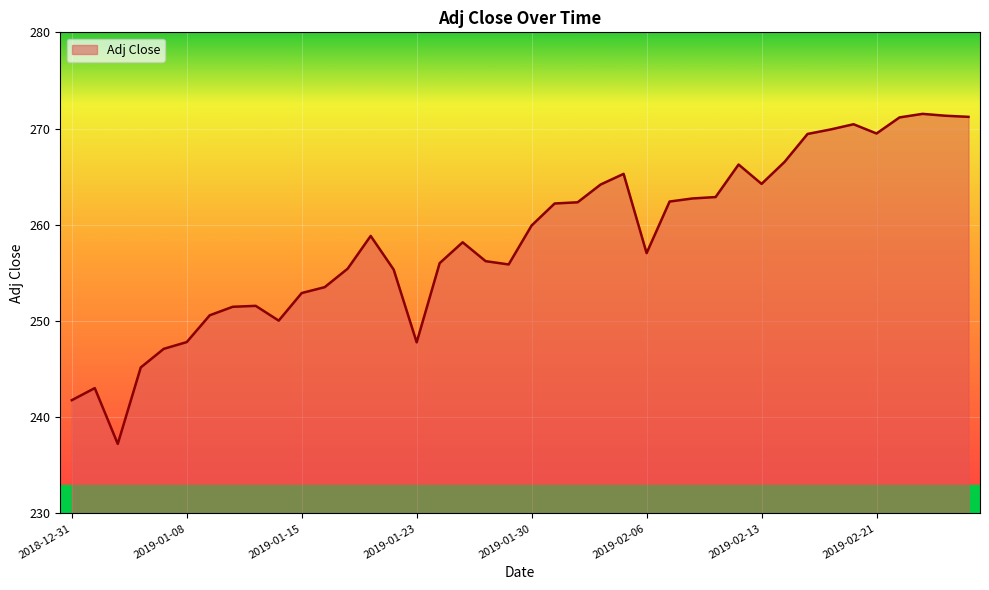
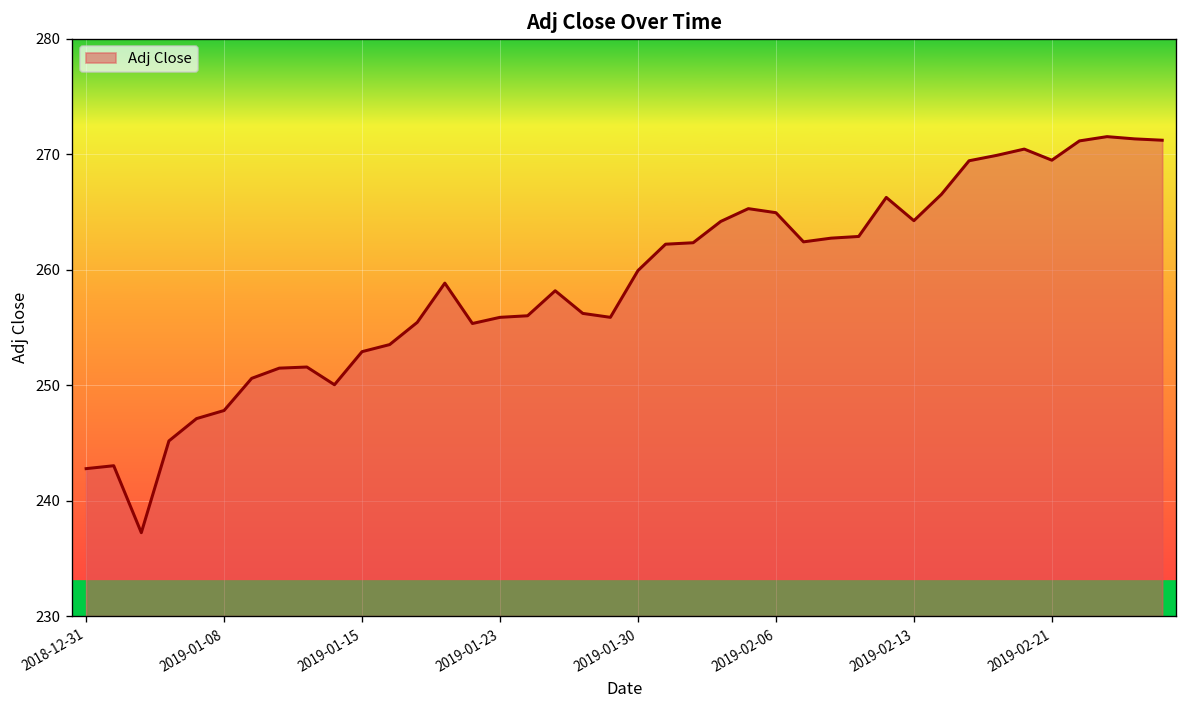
2018-12-31: 242 -> 243
2019-01-23: 248 -> 256
2019-02-06: 257 -> 265
